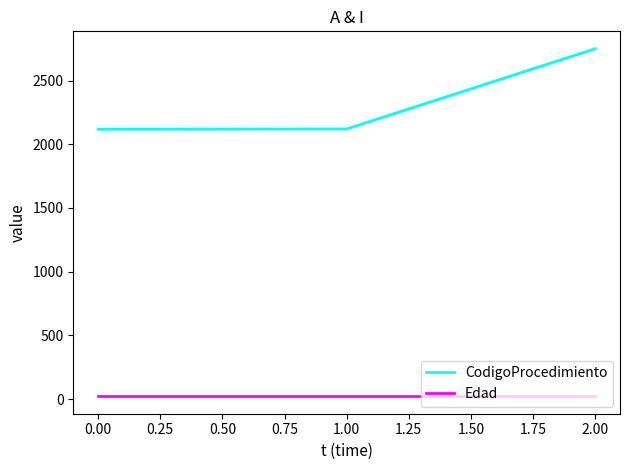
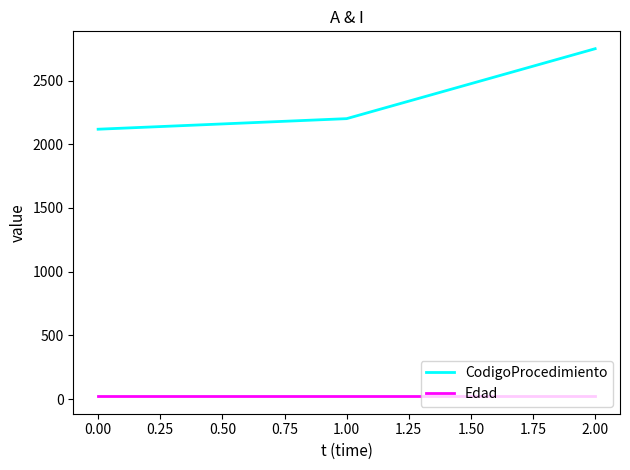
CodigoProcedimiento, 1.00: 2120 -> 2200
